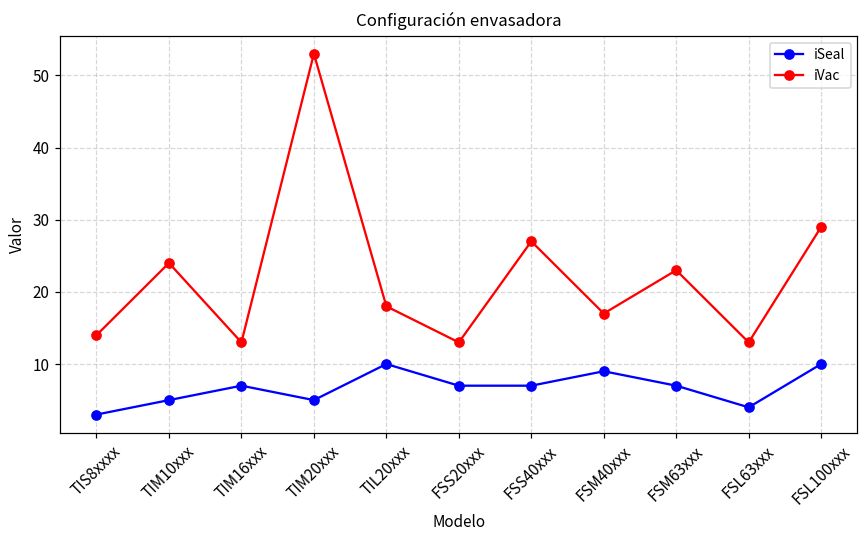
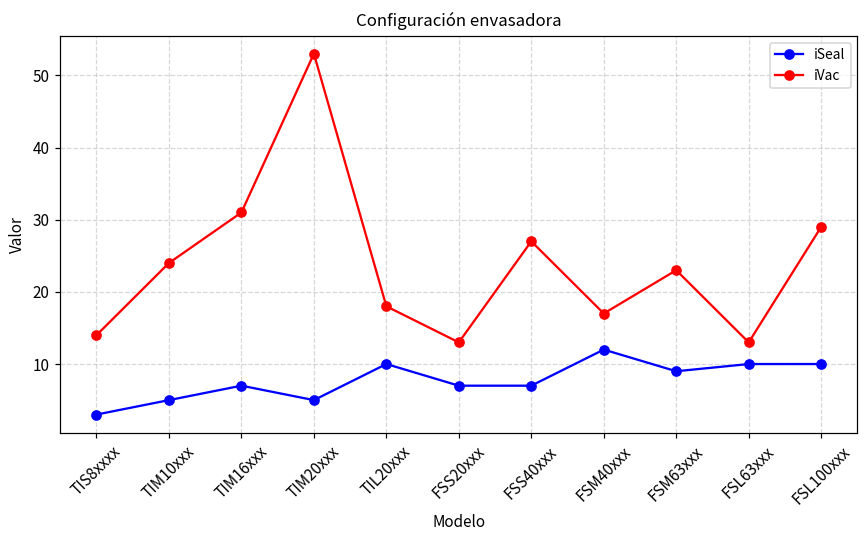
iVac, TIM16xxx: 13 -> 31
iSeal, FSM40xxx: 9 -> 12
iSeal, FSM63xxx: 7 -> 9
iSeal, FSL63xxx: 4 -> 10
